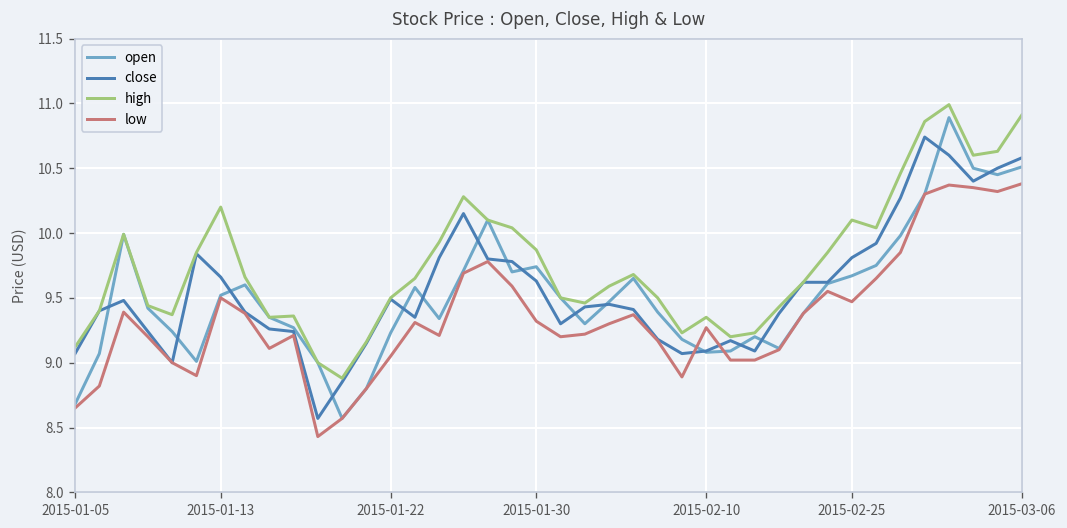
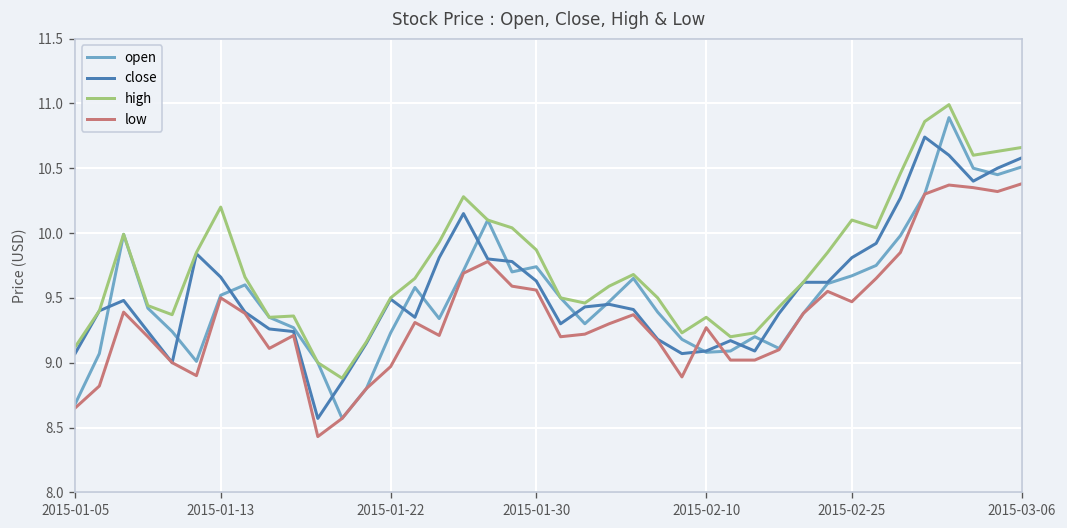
low, 2015-01-22: 9.05 -> 8.97
low, 2015-01-30: 9.32 -> 9.56
high, 2015-03-06: 10.91 -> 10.66
